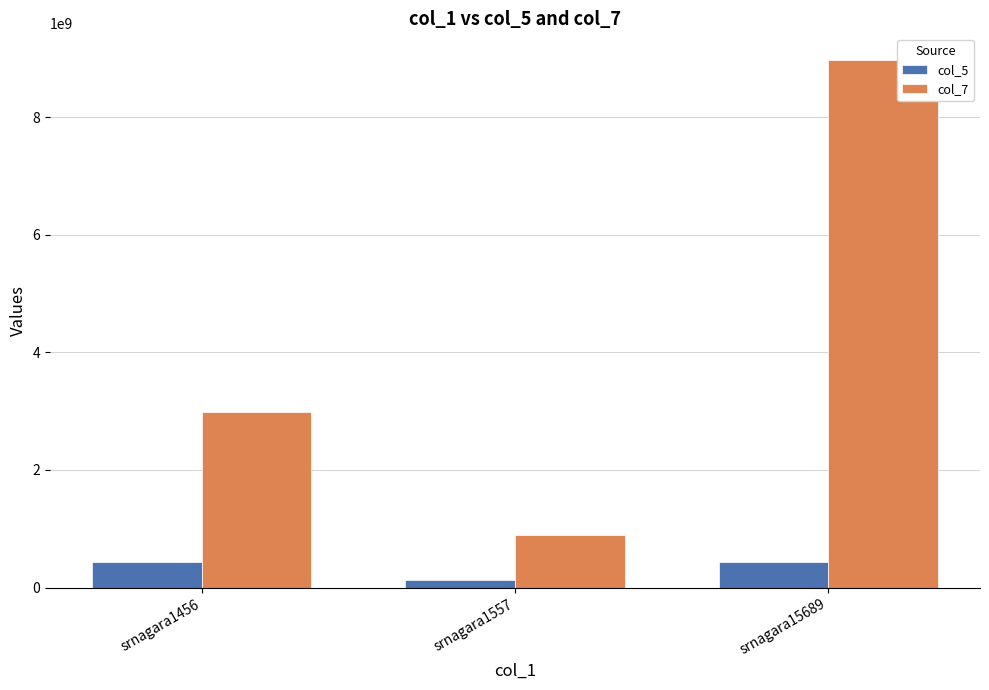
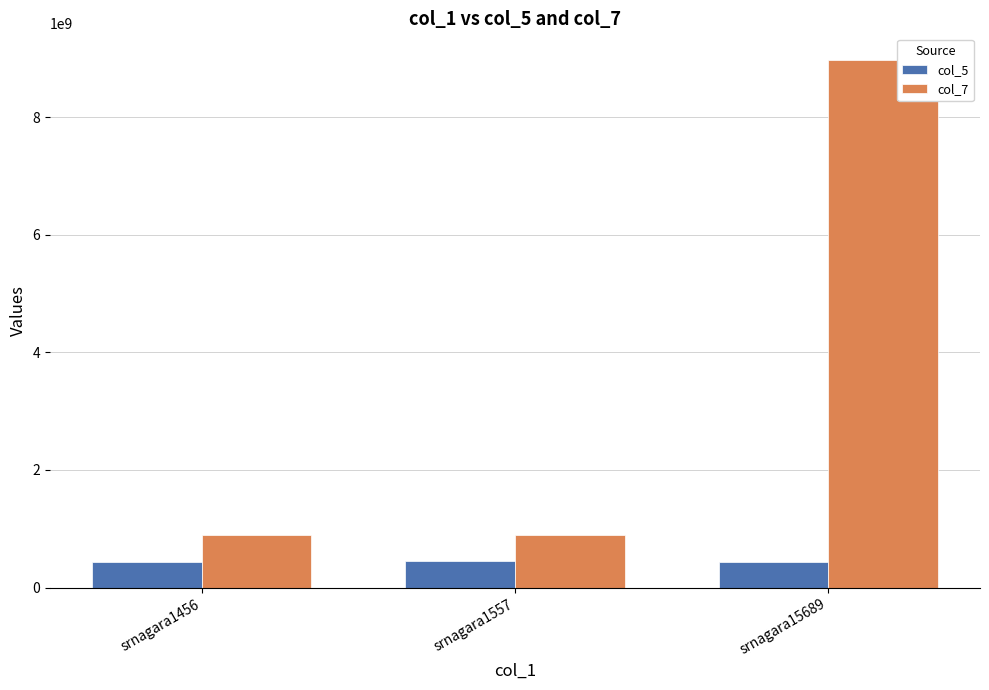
col_7, srnagara1456: 3000000000 -> 900000000
col_5, srnagara1557: 100000000 -> 500000000
